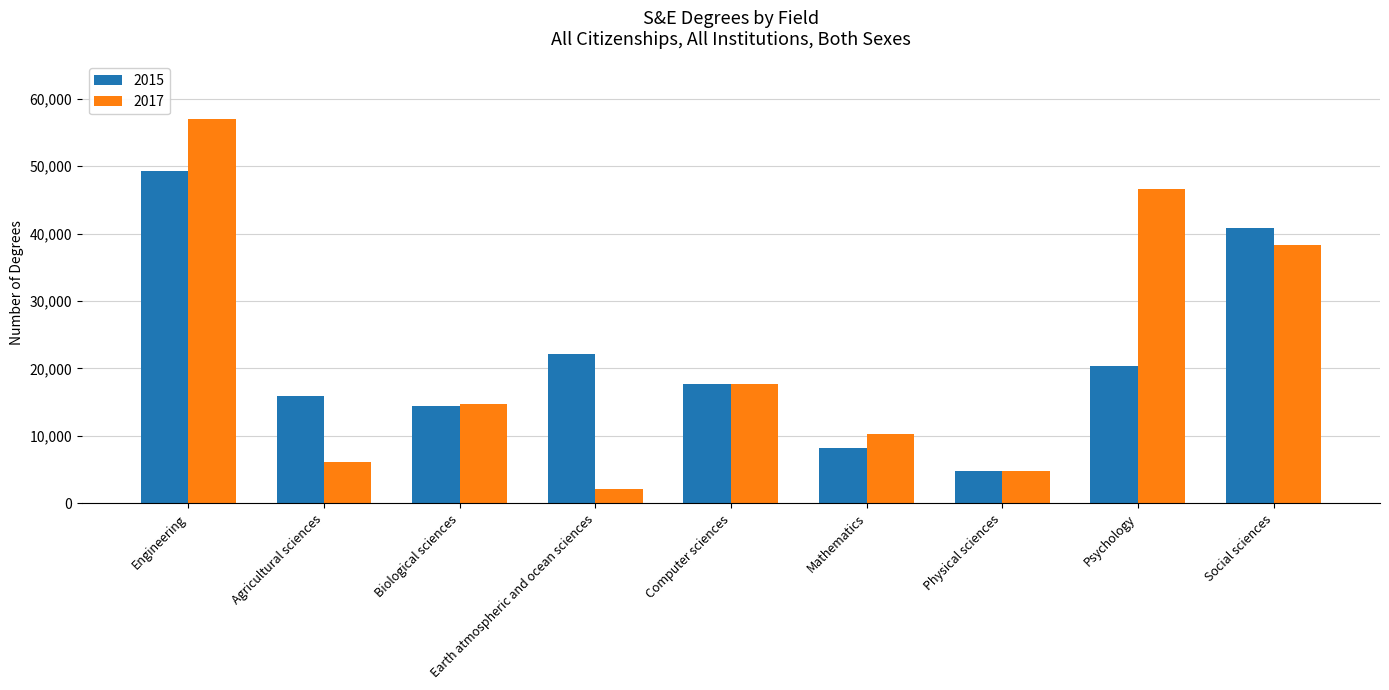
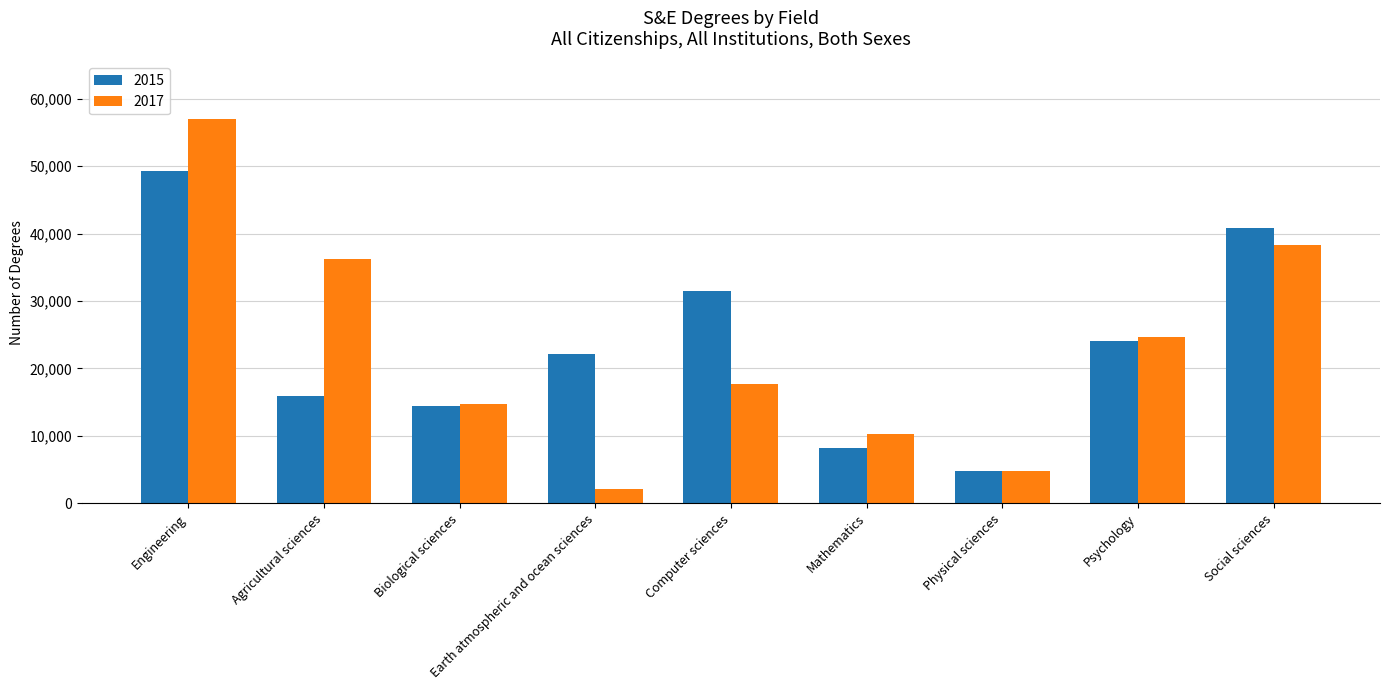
2017, Agricultural sciences: 6,000 -> 36,000
2015, Computer sciences: 18,000 -> 32,000
2015, Psychology: 20,000 -> 24,000
2017, Psychology: 47,000 -> 25,000
